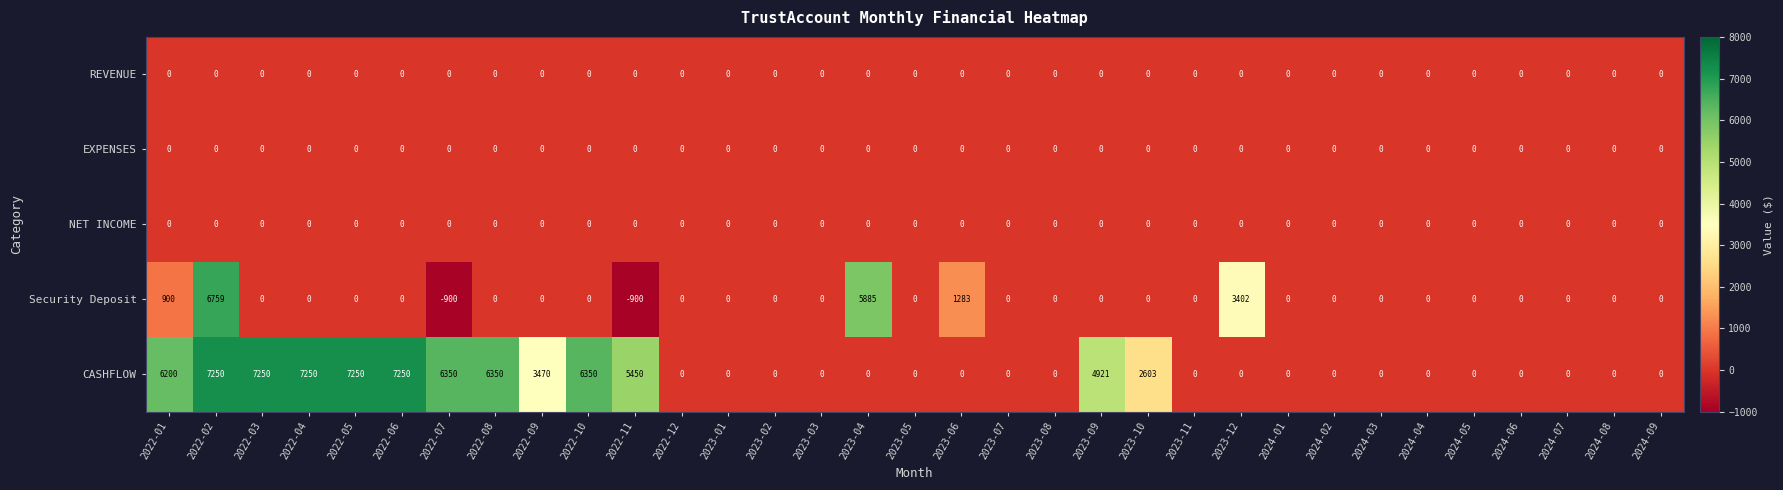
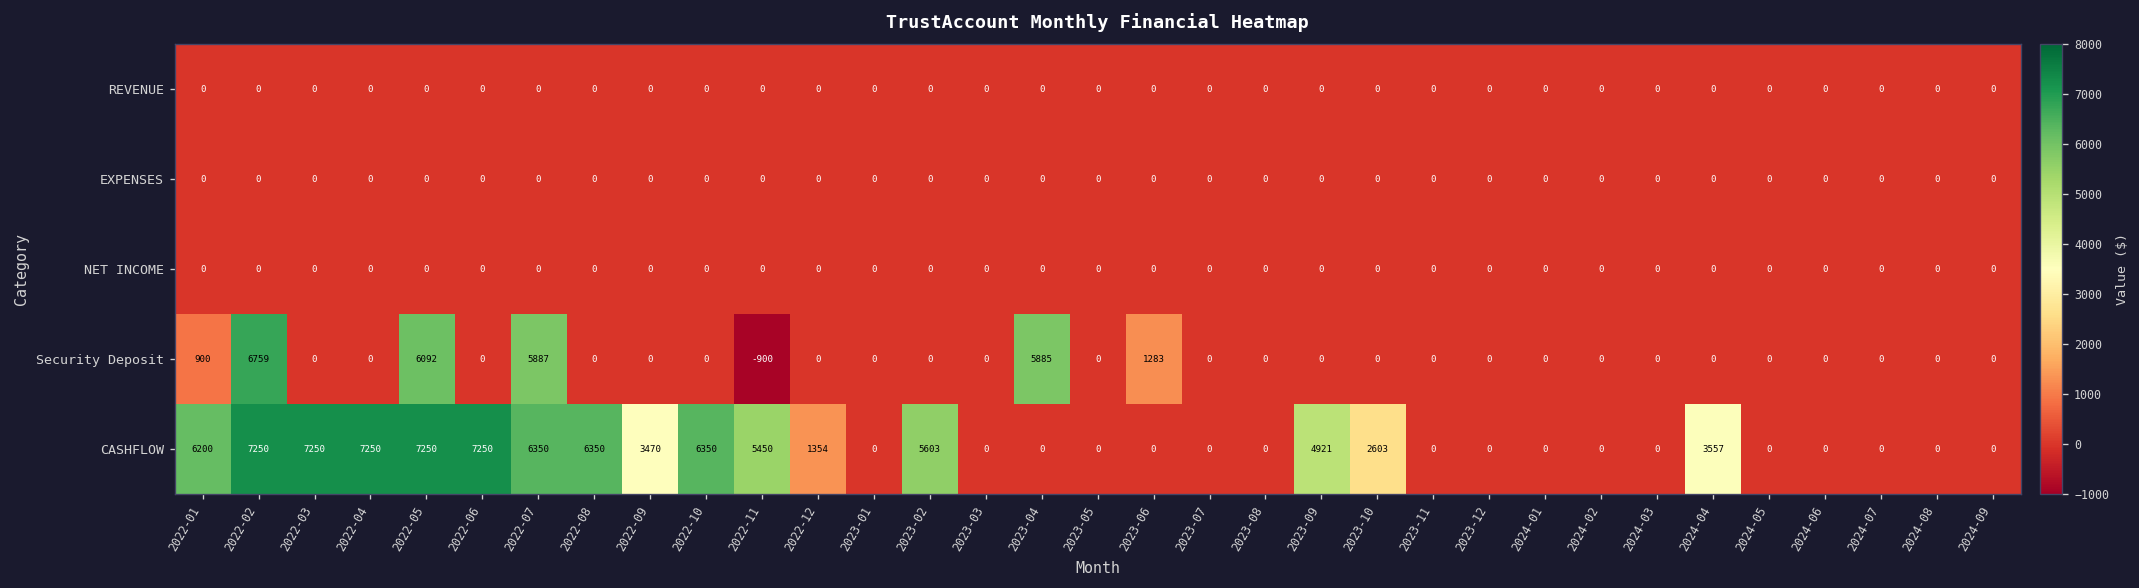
Security Deposit, 2022-05: 0 -> 6092
Security Deposit, 2022-07: -900 -> 5887
Security Deposit, 2023-12: 3402 -> 0
CASHFLOW, 2022-12: 0 -> 1354
CASHFLOW, 2023-02: 0 -> 5603
CASHFLOW, 2024-04: 0 -> 3557
